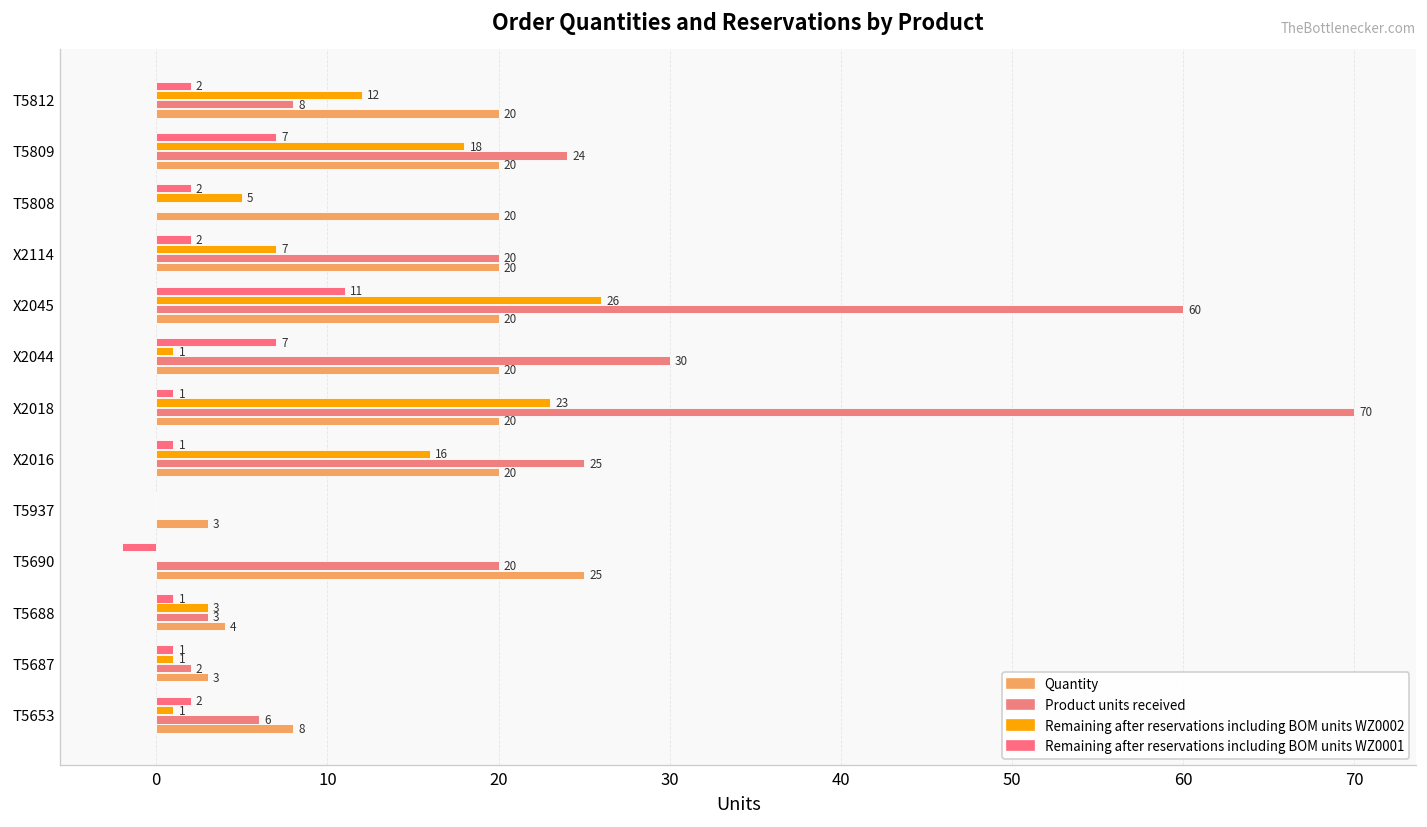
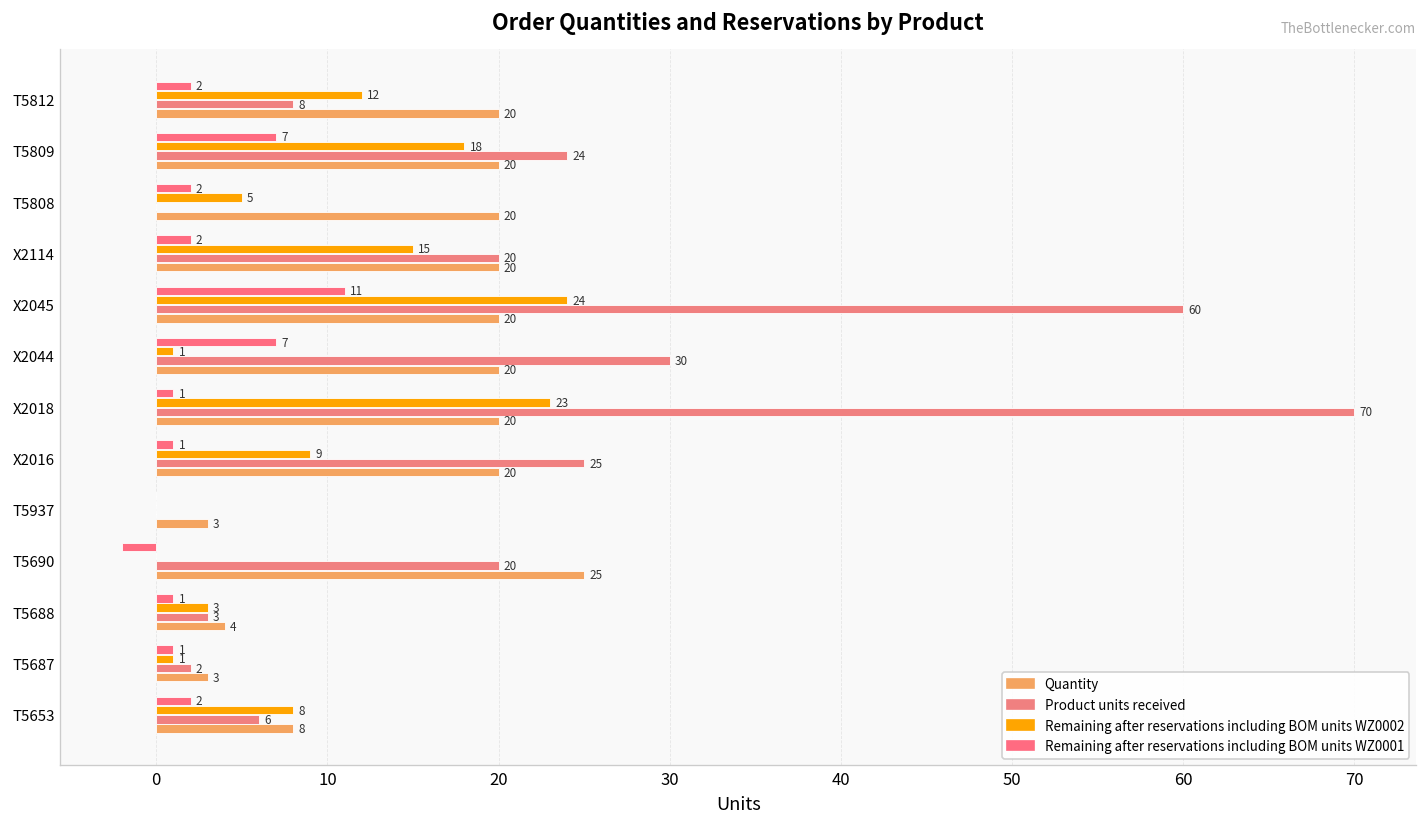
Remaining after reservations including BOM units WZ0002, X2114: 7 -> 15
Remaining after reservations including BOM units WZ0002, X2045: 26 -> 24
Remaining after reservations including BOM units WZ0002, X2016: 16 -> 9
Remaining after reservations including BOM units WZ0002, T5653: 1 -> 8
